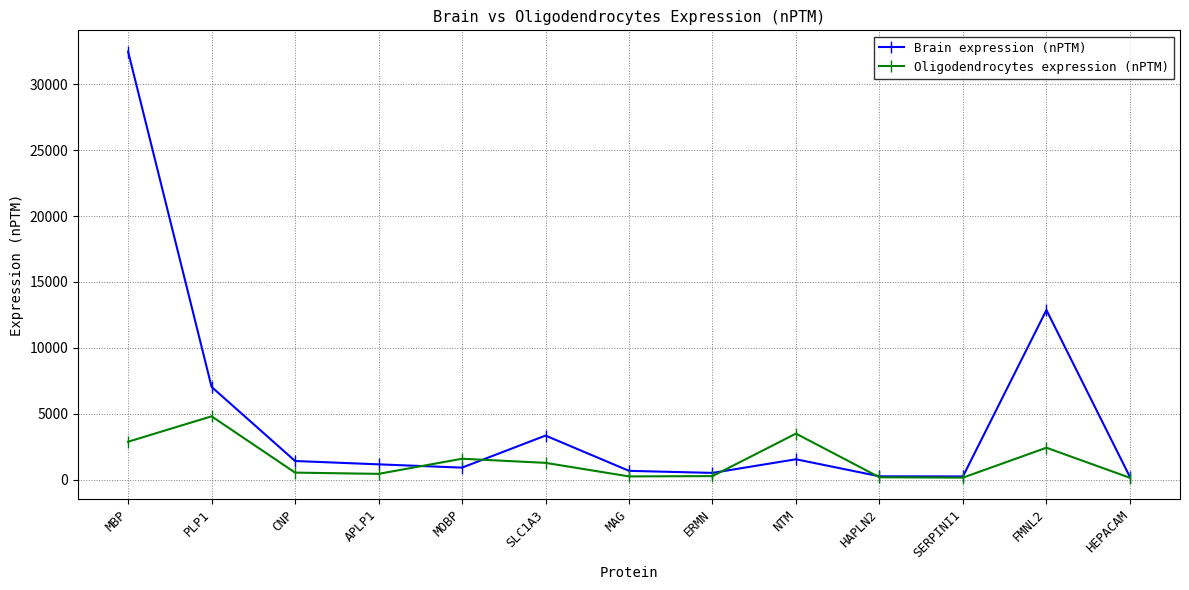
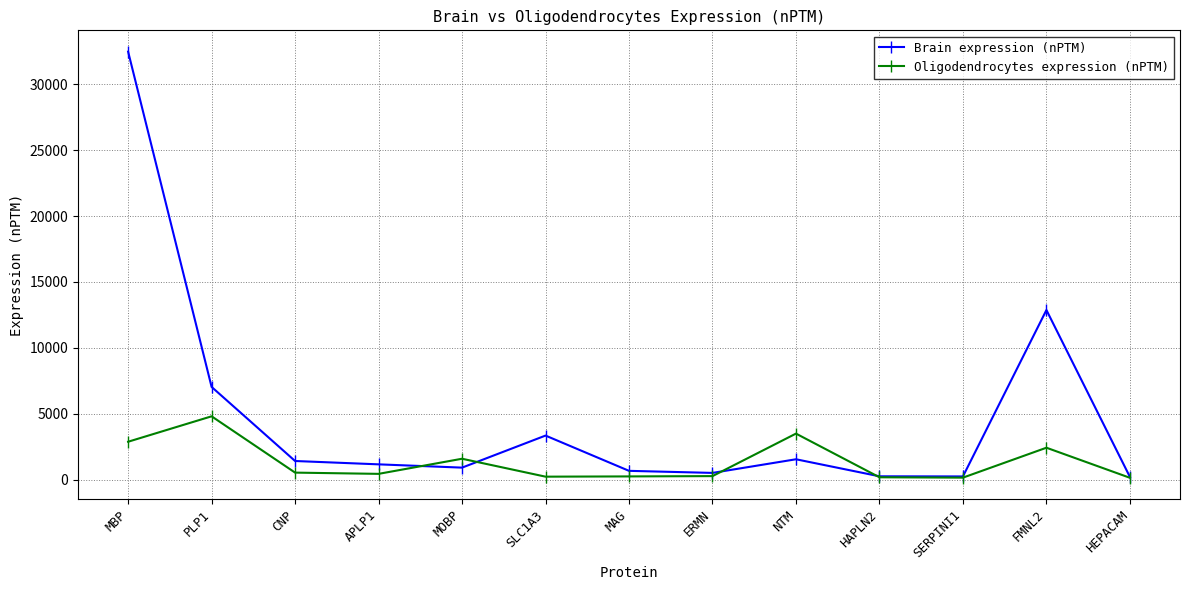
Oligodendrocytes expression (nPTM), SLC1A3: 1300 -> 200
